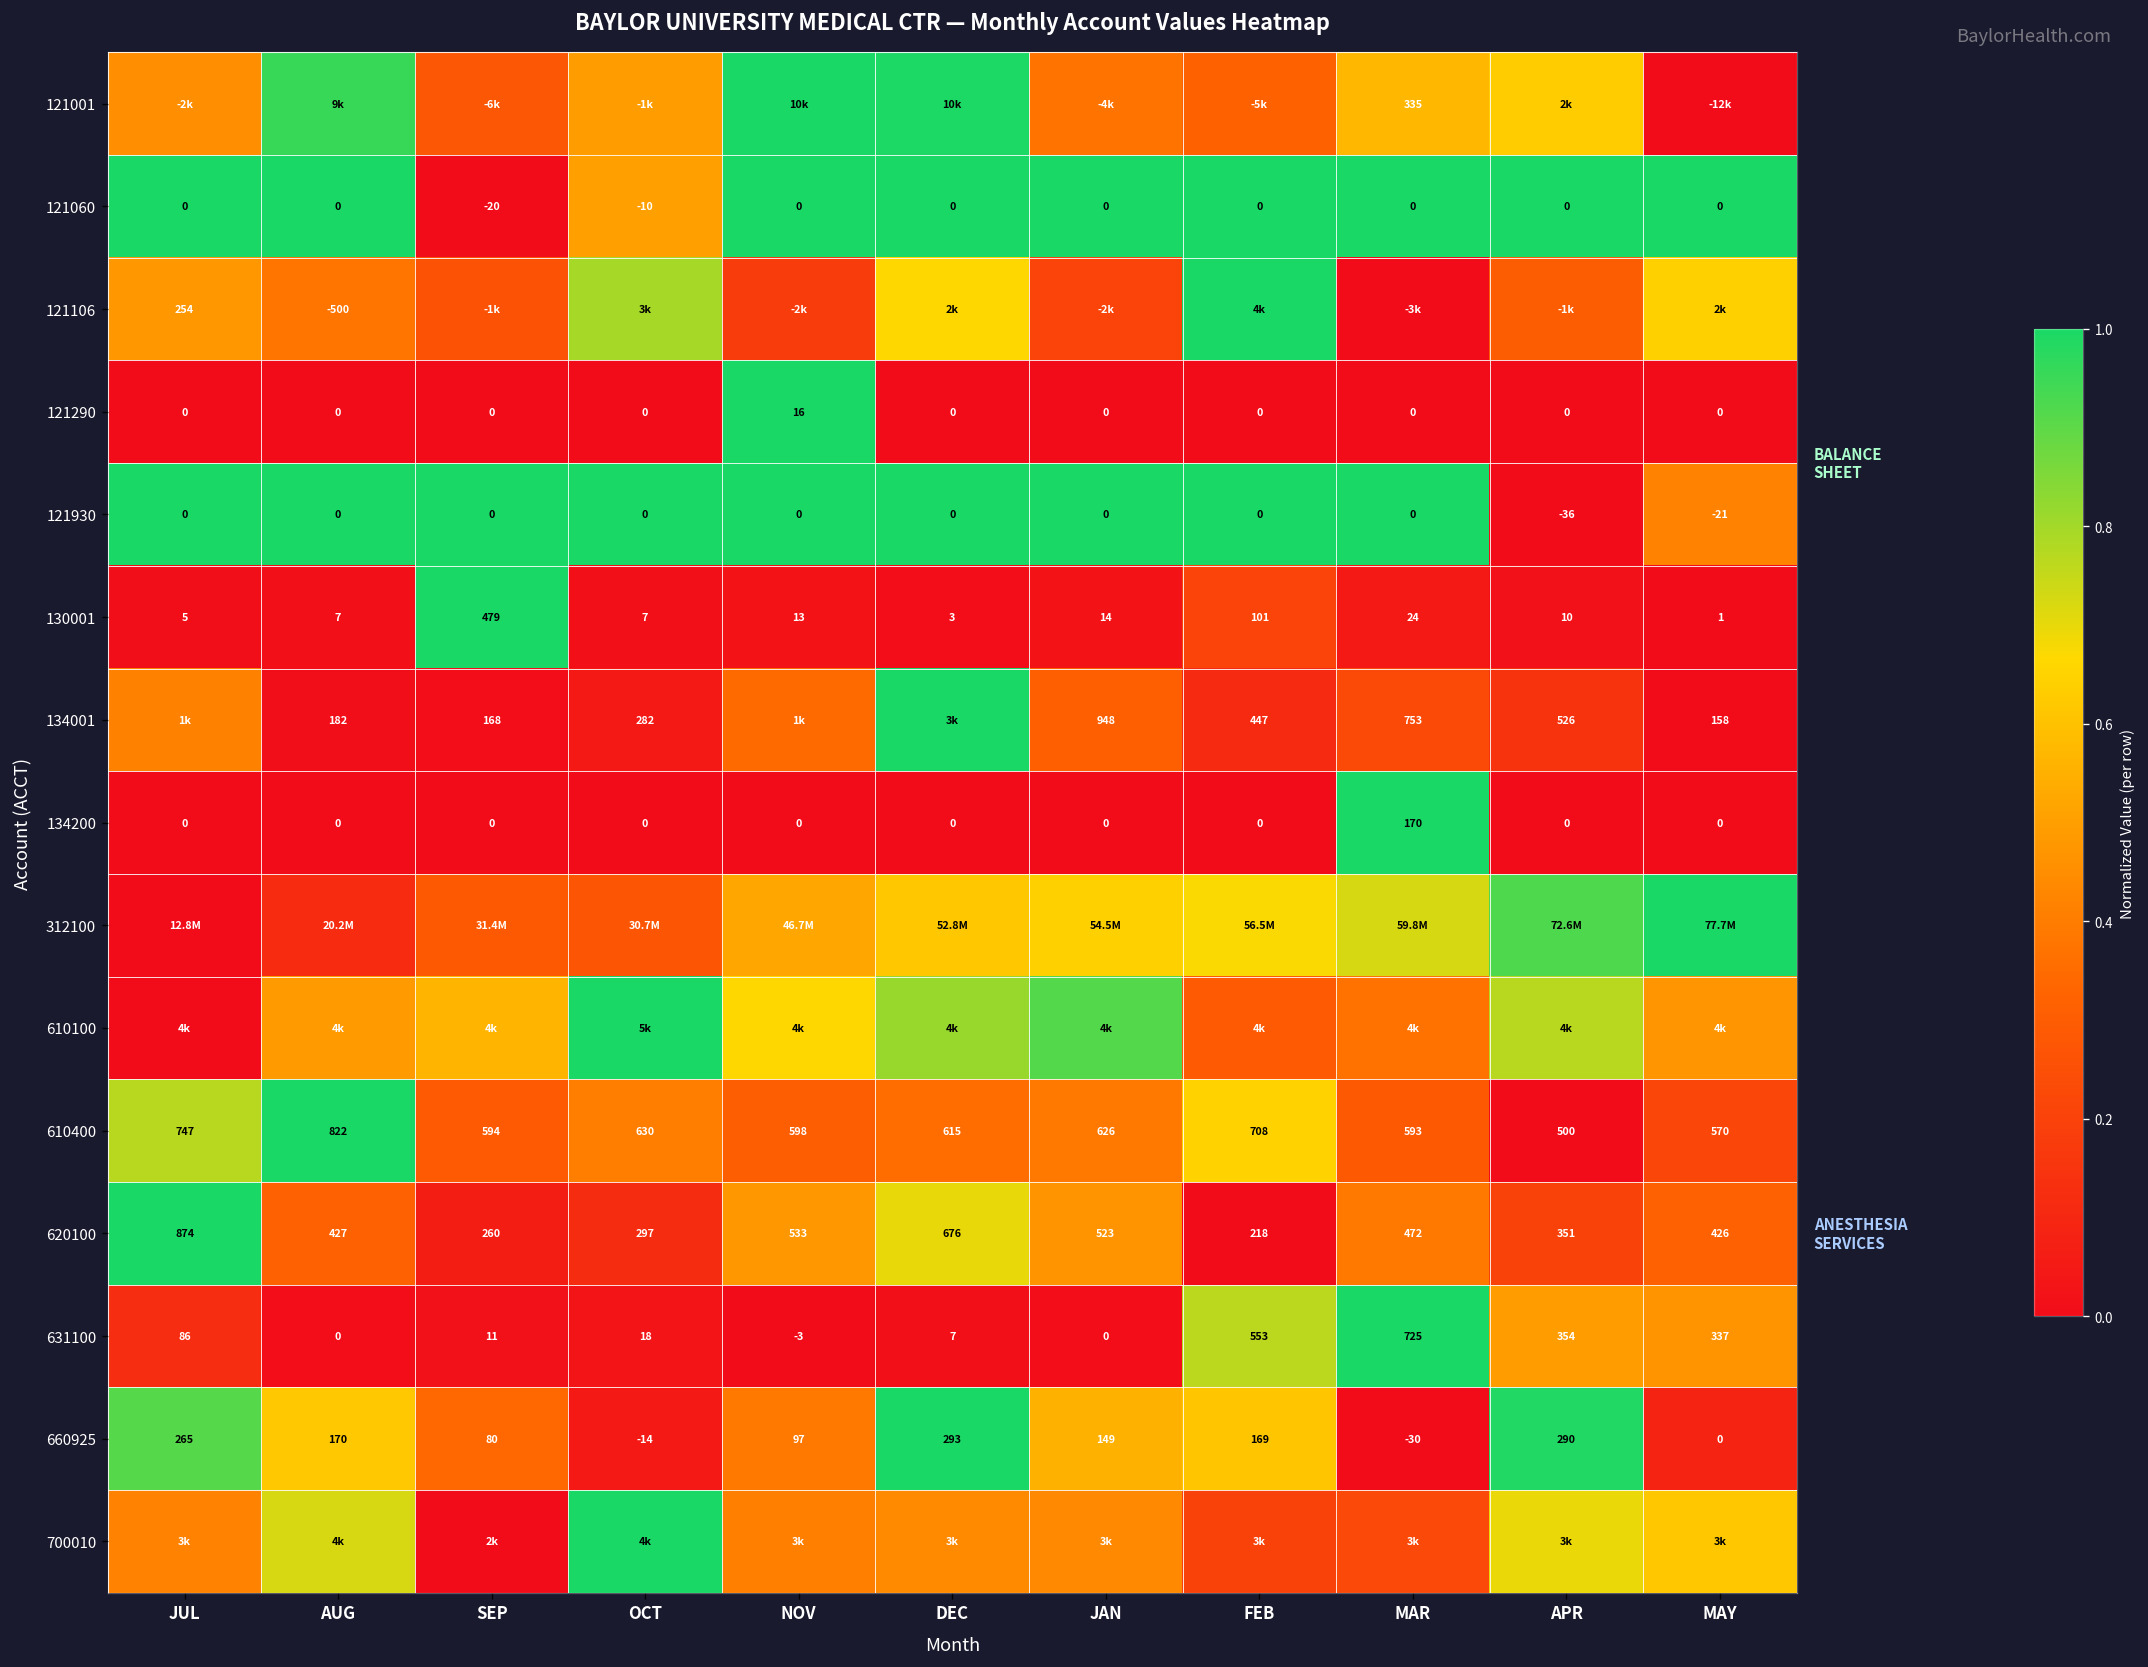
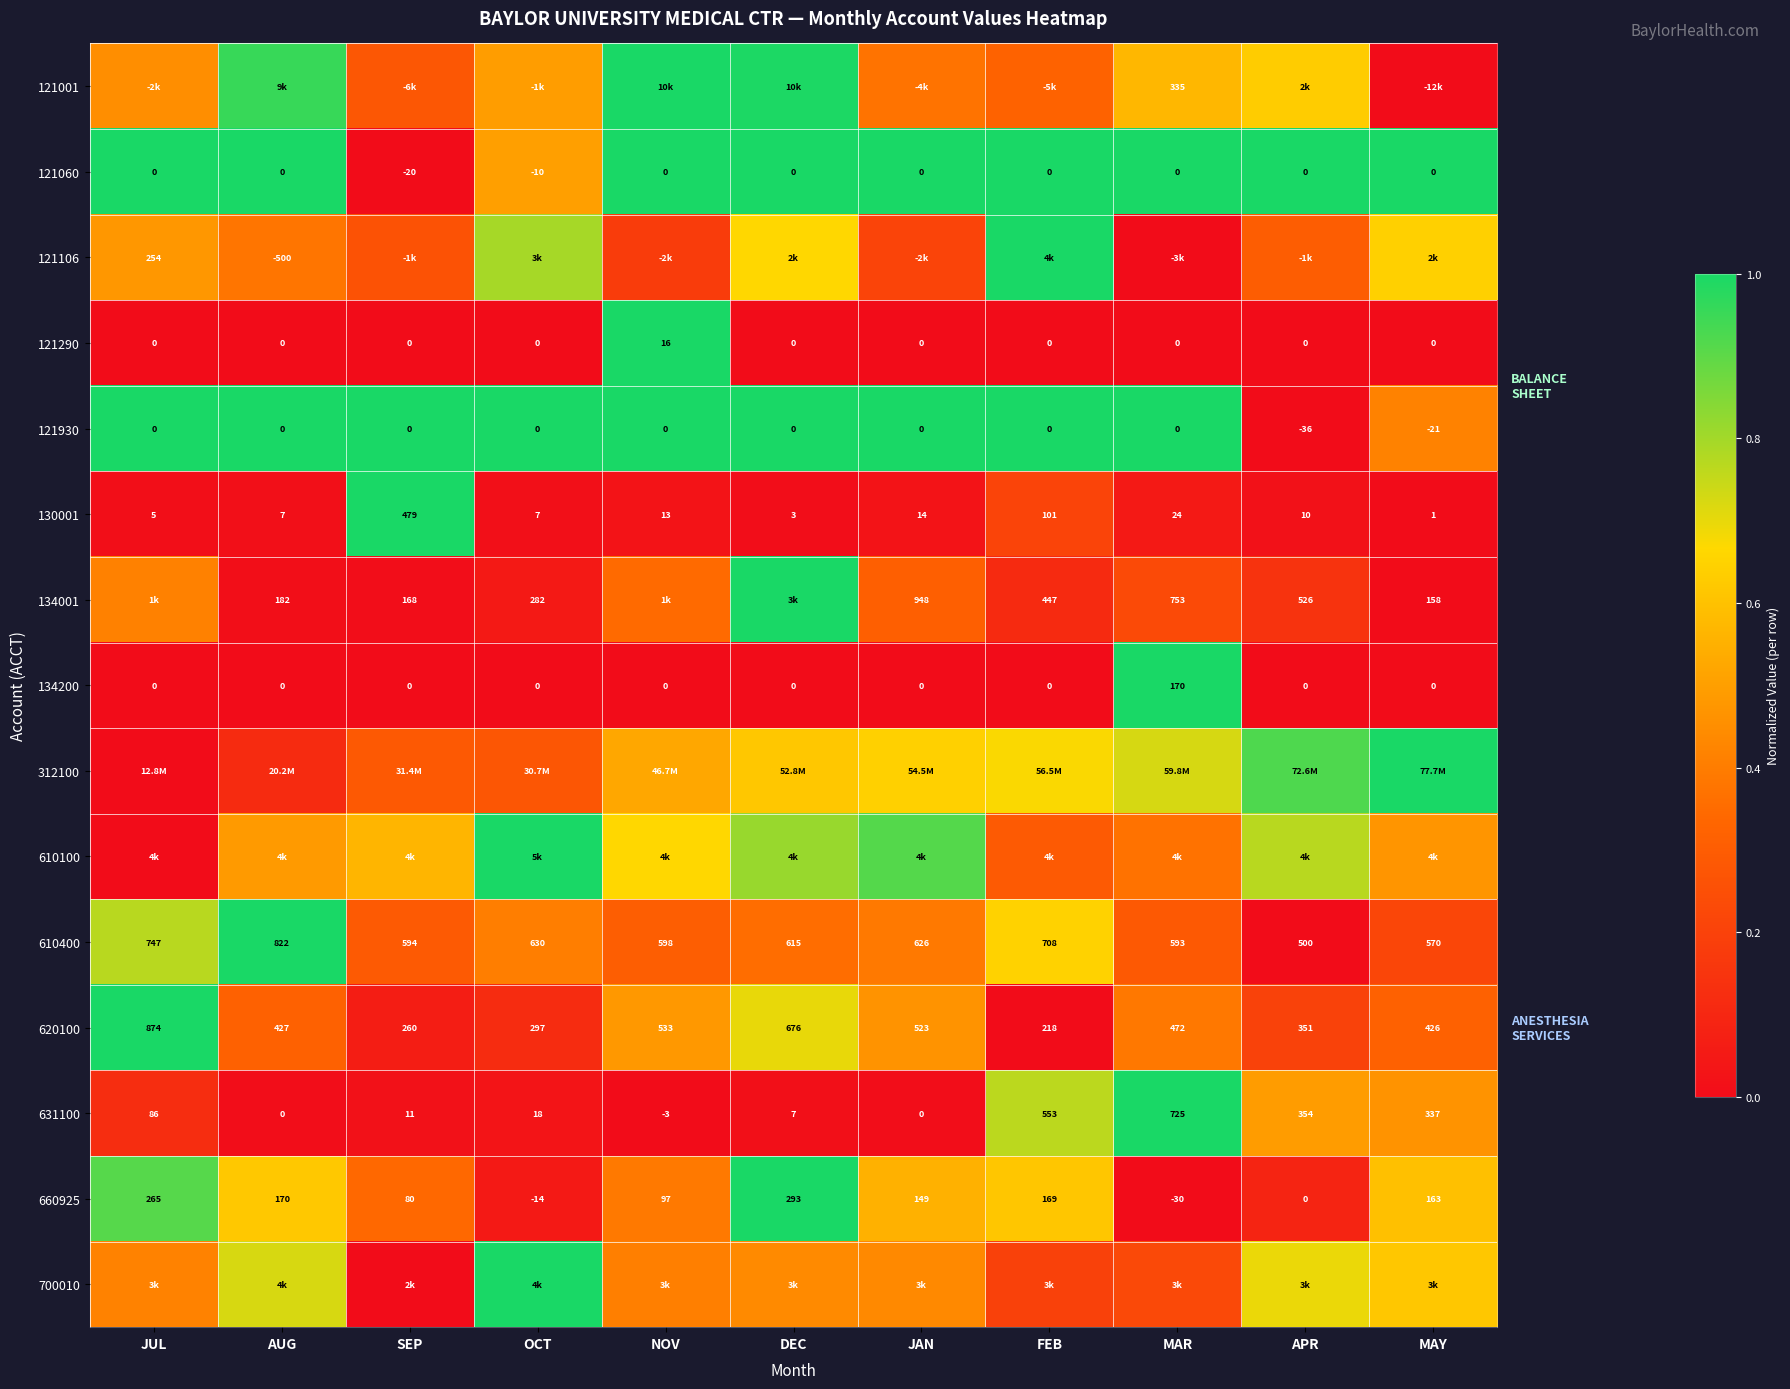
660925, APR: 290 -> 0
660925, MAY: 0 -> 163
